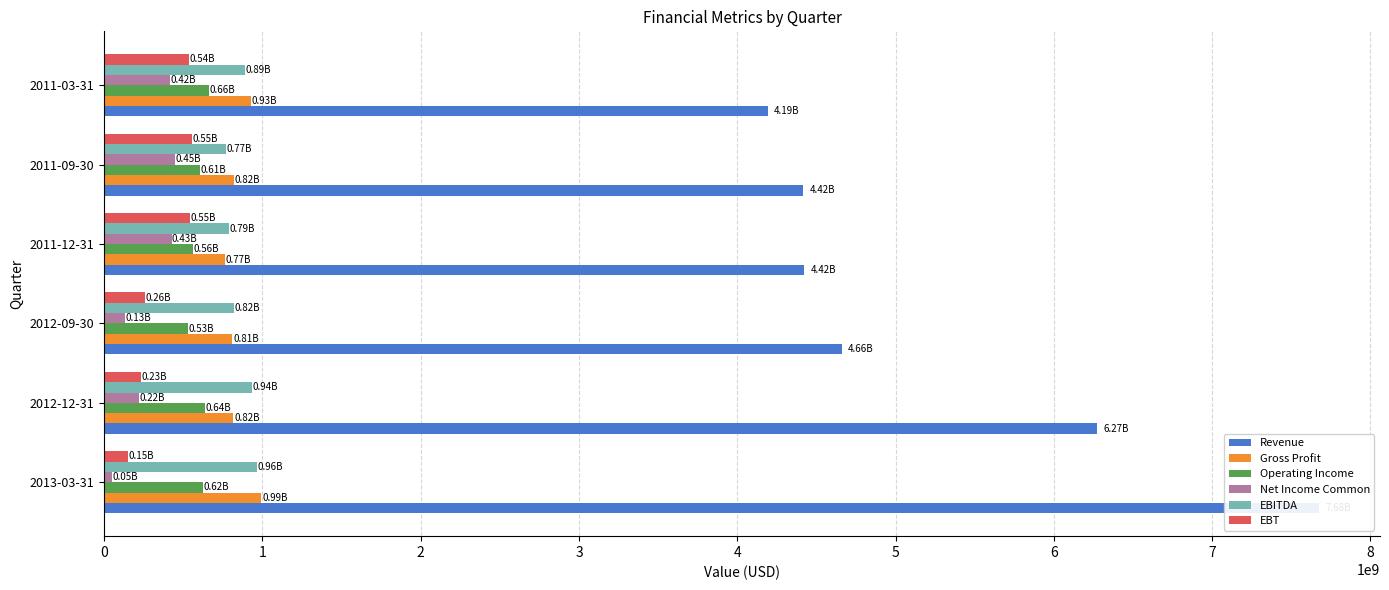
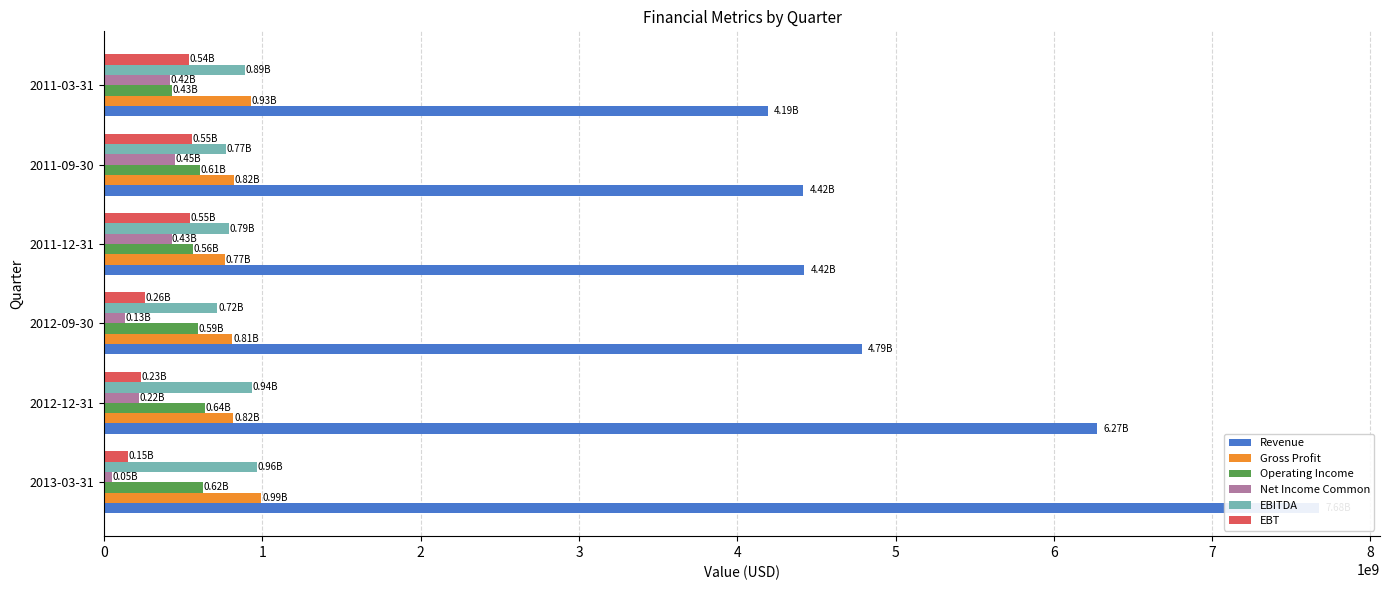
Operating Income, 2011-03-31: 0.66B -> 0.43B
EBITDA, 2012-09-30: 0.82B -> 0.72B
Operating Income, 2012-09-30: 0.53B -> 0.59B
Revenue, 2012-09-30: 4.66B -> 4.79B
